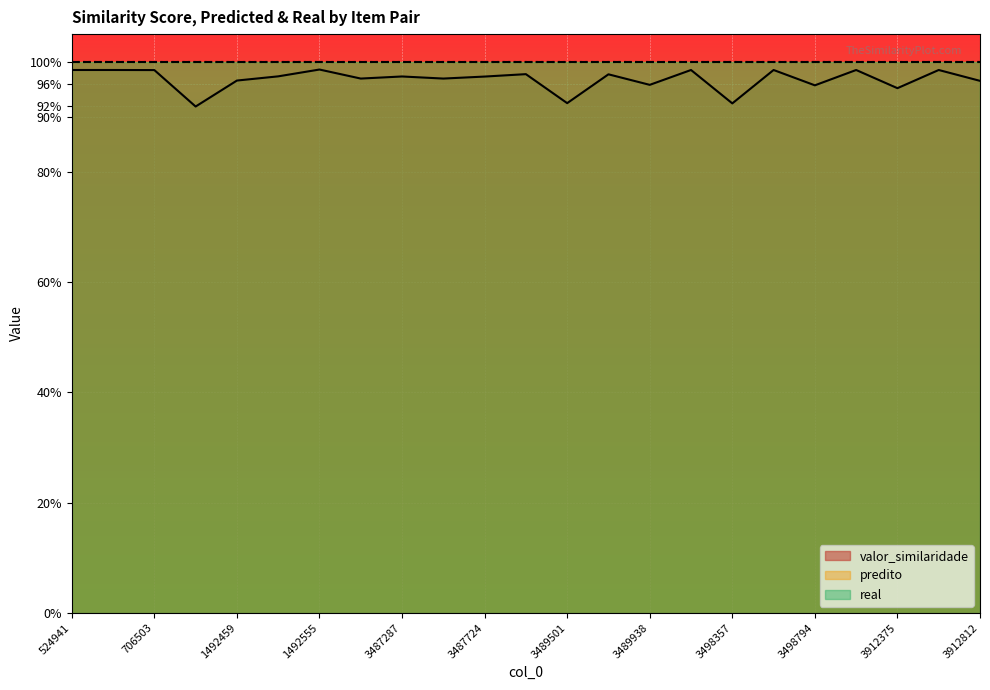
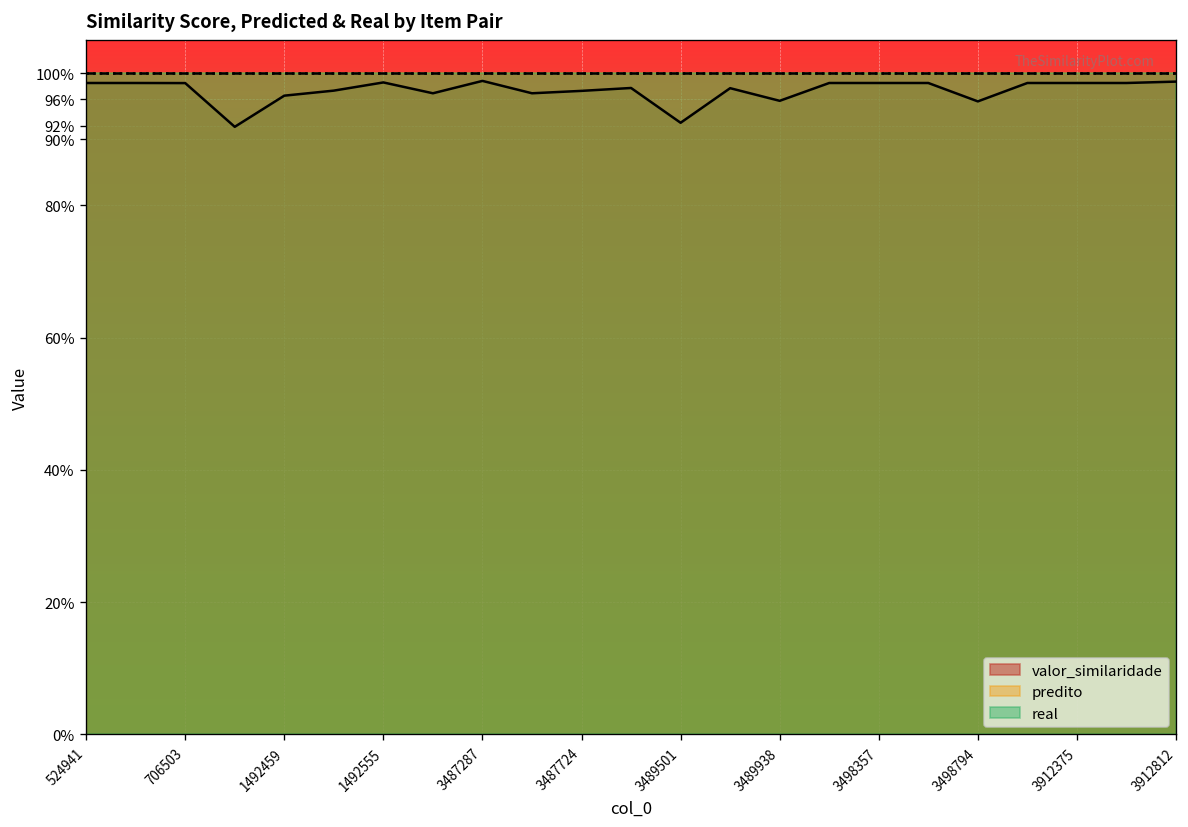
valor_similaridade, 3487287: 97% -> 99%
valor_similaridade, 3498357: 92% -> 98%
valor_similaridade, 3912375: 95% -> 98%
valor_similaridade, 3912812: 97% -> 99%
